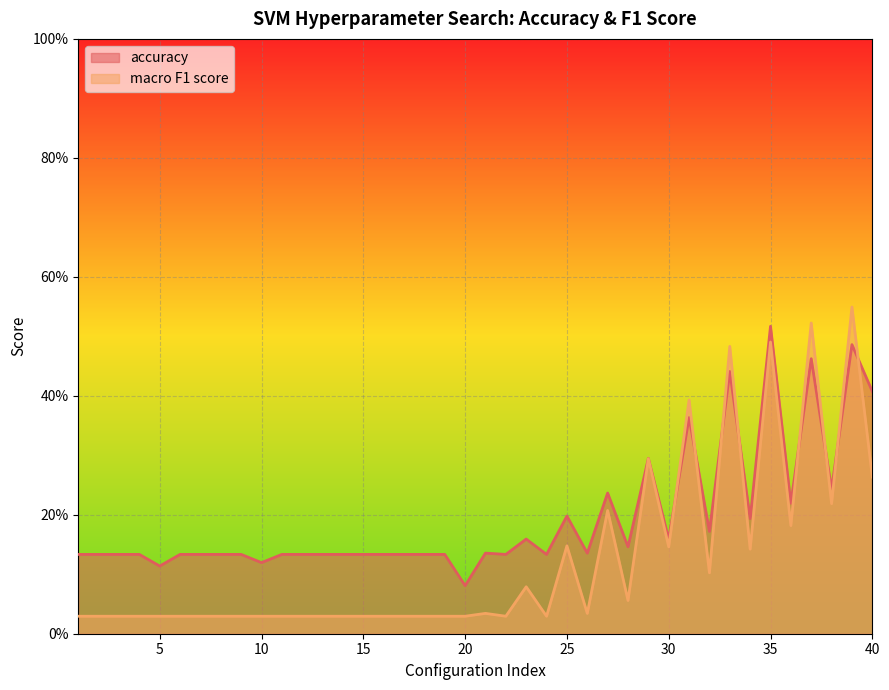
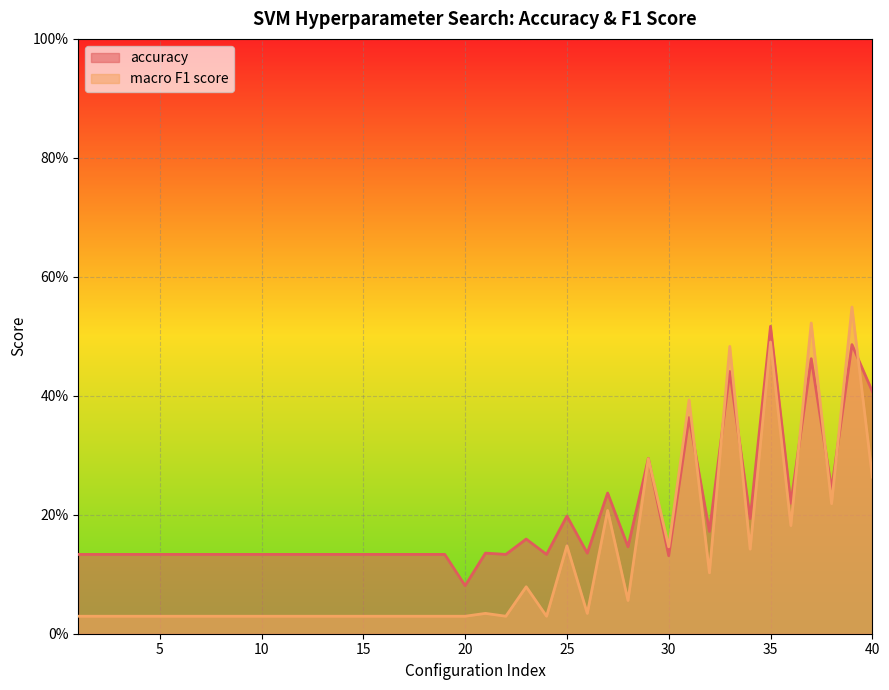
accuracy, 5: 11% -> 13%
accuracy, 10: 12% -> 13%
accuracy, 30: 16% -> 13%
